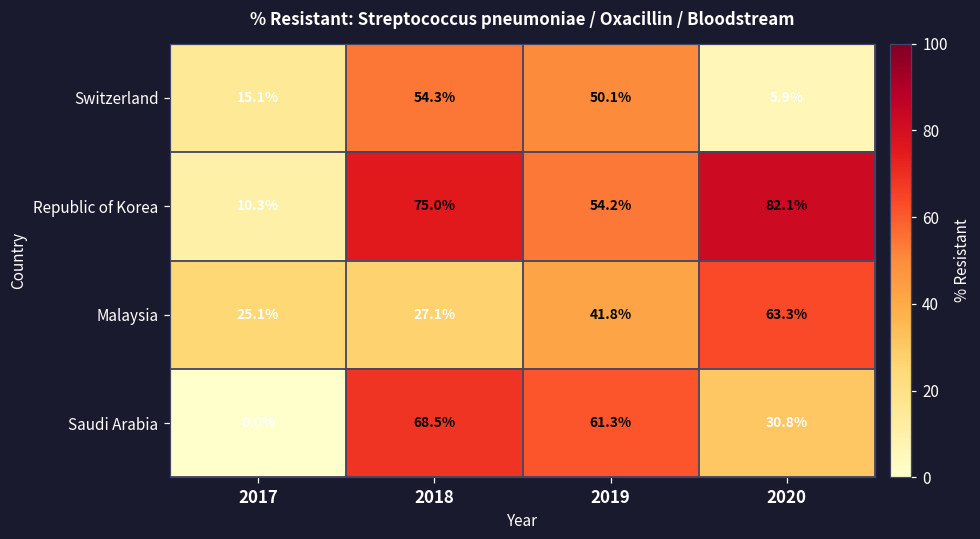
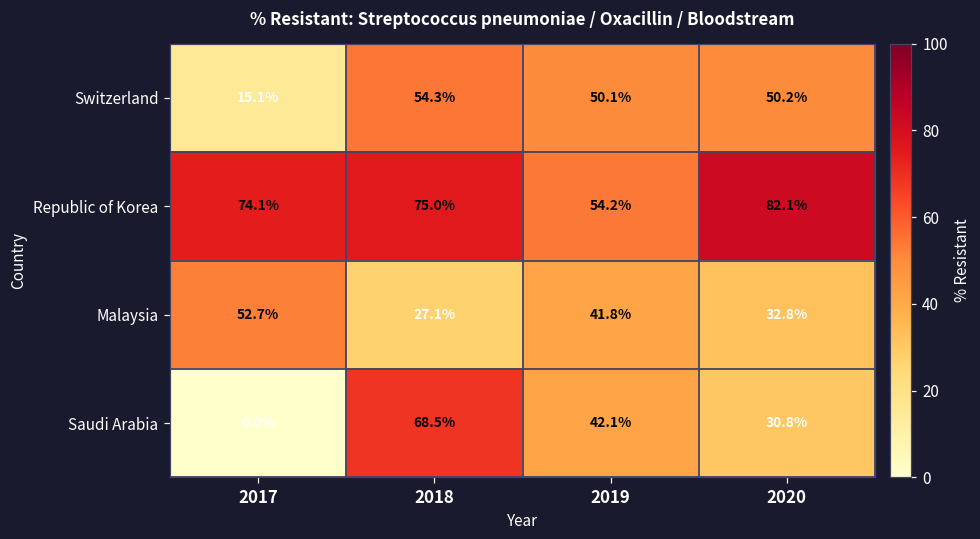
Switzerland, 2020: 5.9% -> 50.2%
Republic of Korea, 2017: 10.3% -> 74.1%
Malaysia, 2017: 25.1% -> 52.7%
Malaysia, 2020: 63.3% -> 32.8%
Saudi Arabia, 2019: 61.3% -> 42.1%
